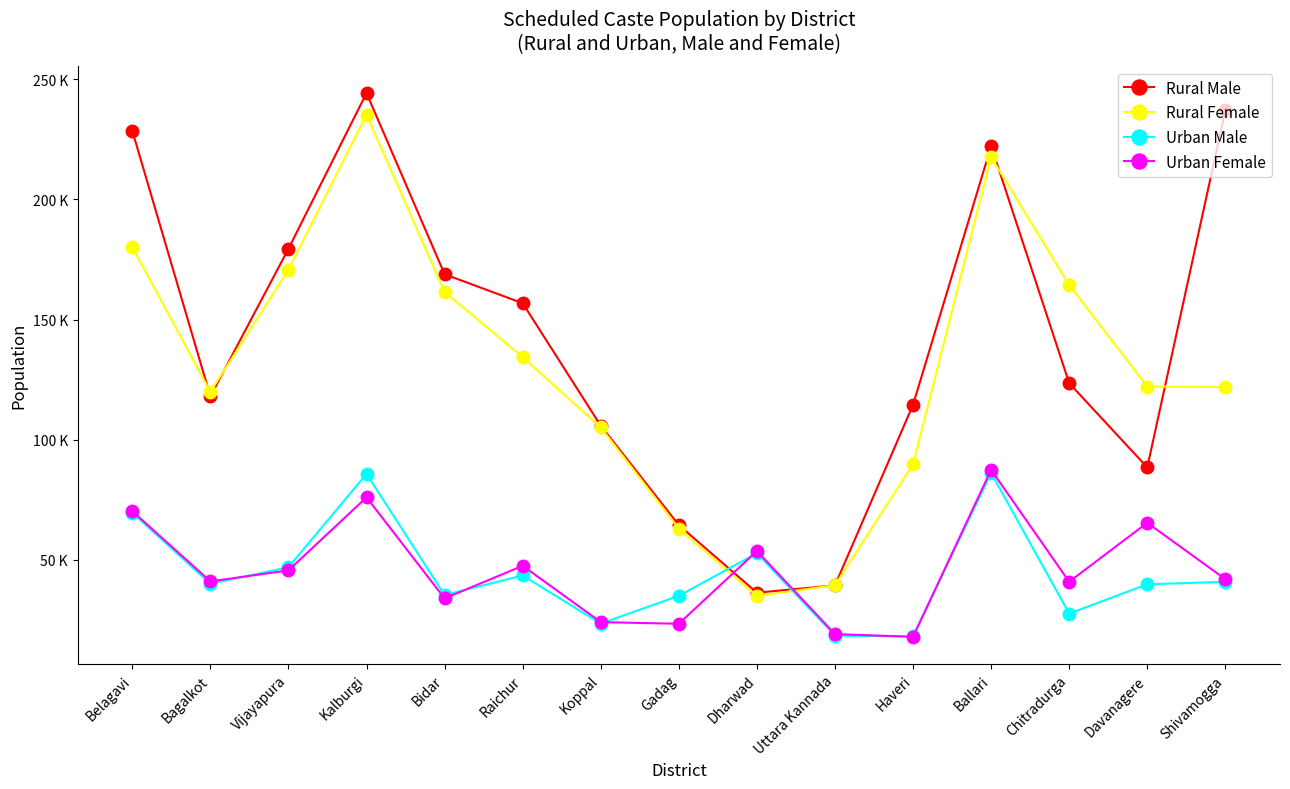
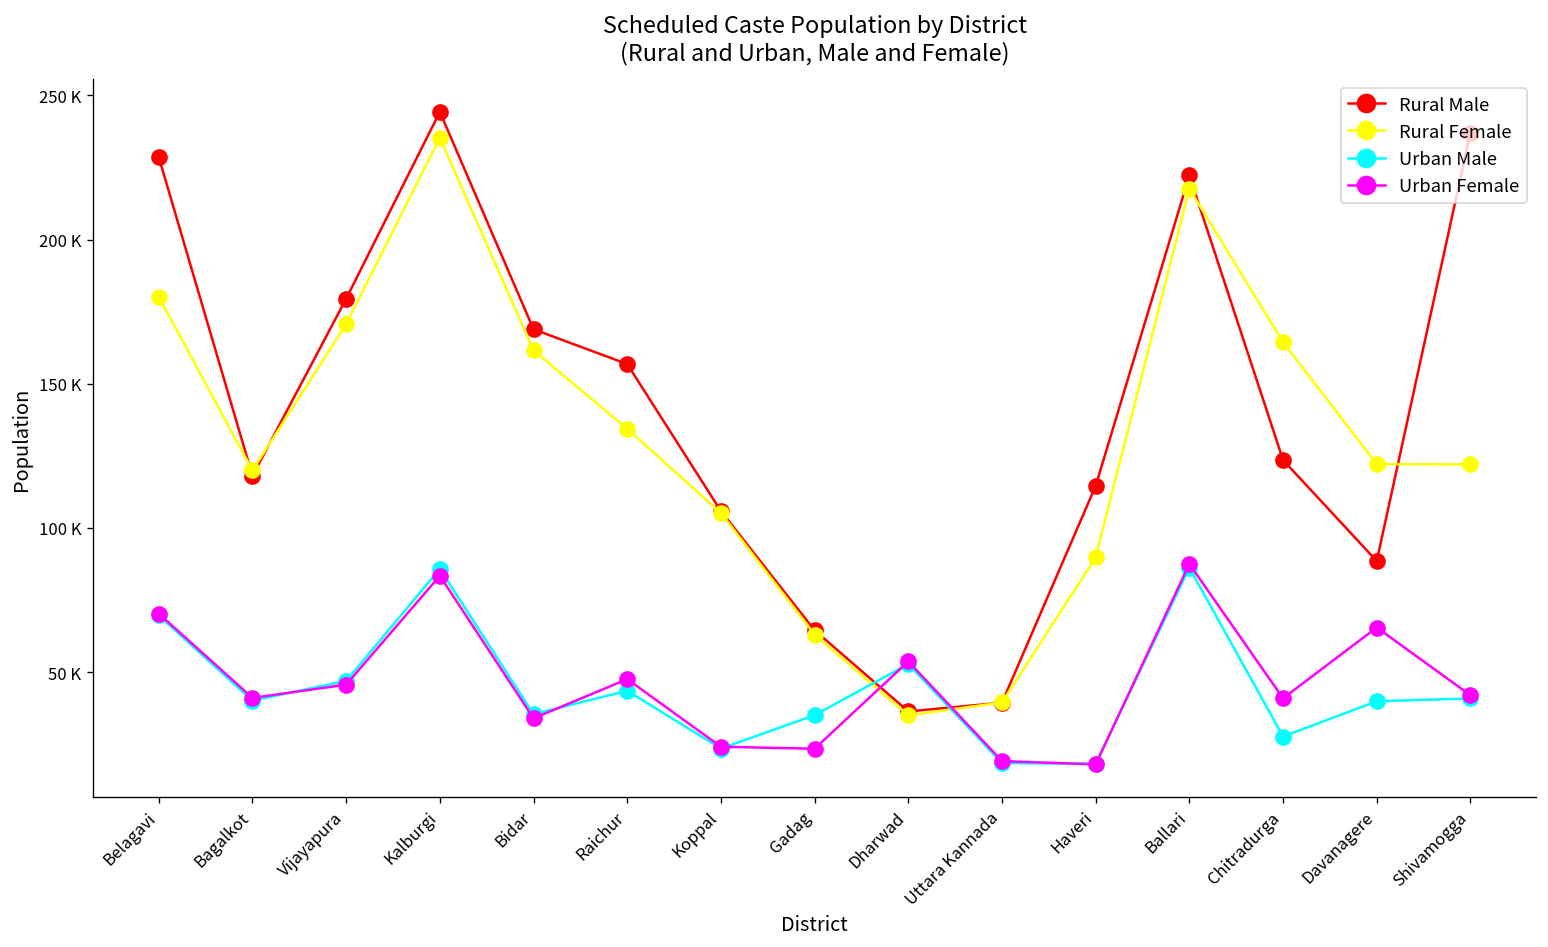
Urban Female, Kalburgi: 76000 -> 83000
